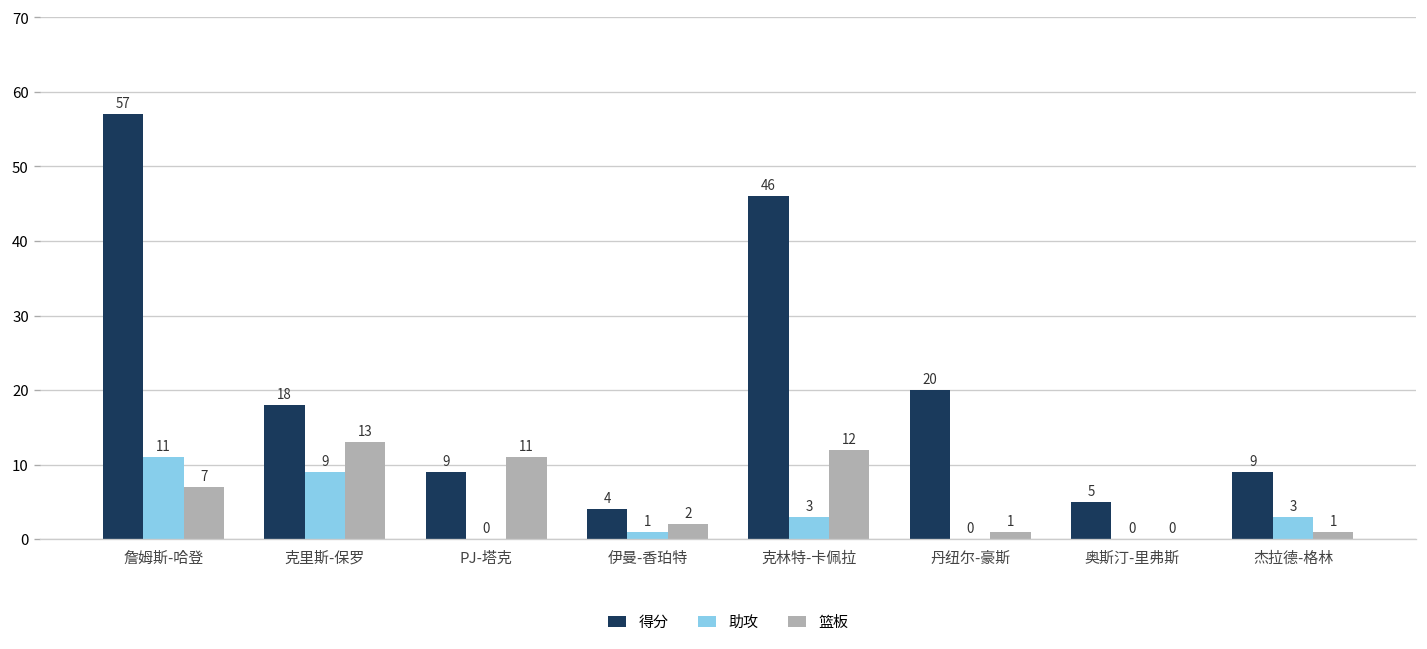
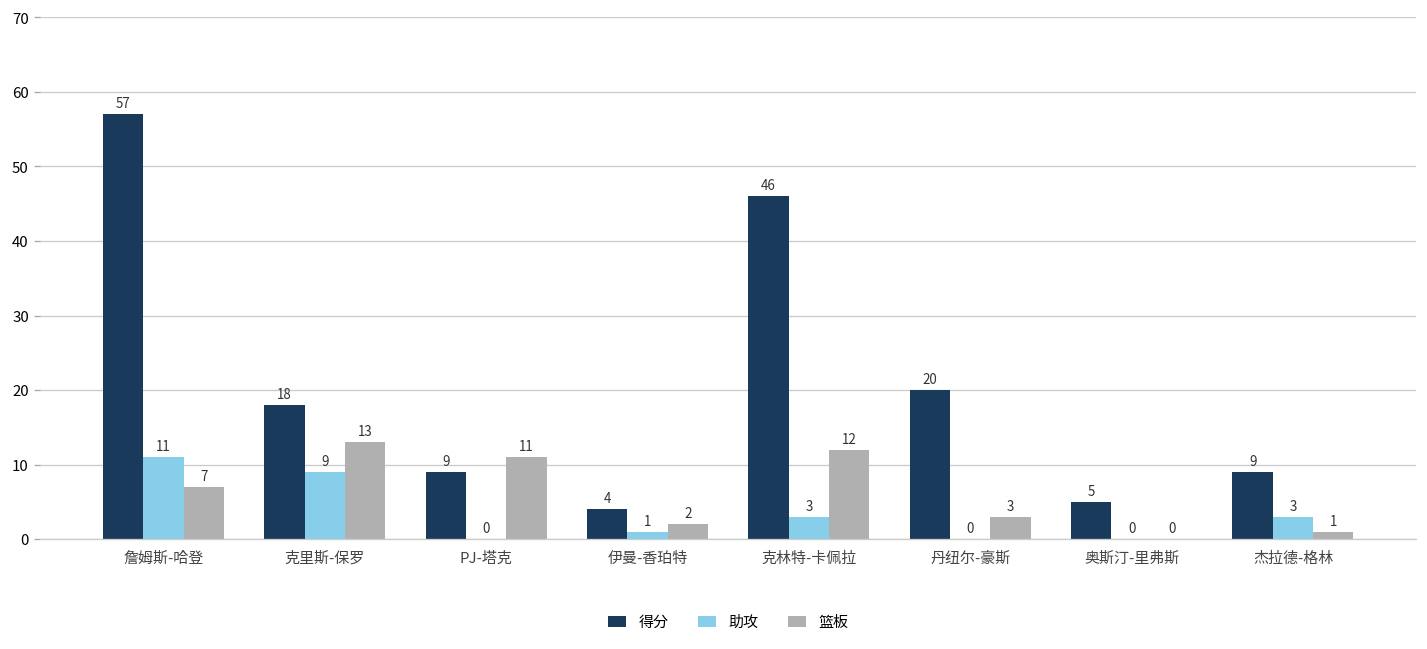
篮板, 丹纽尔-豪斯: 1 -> 3
